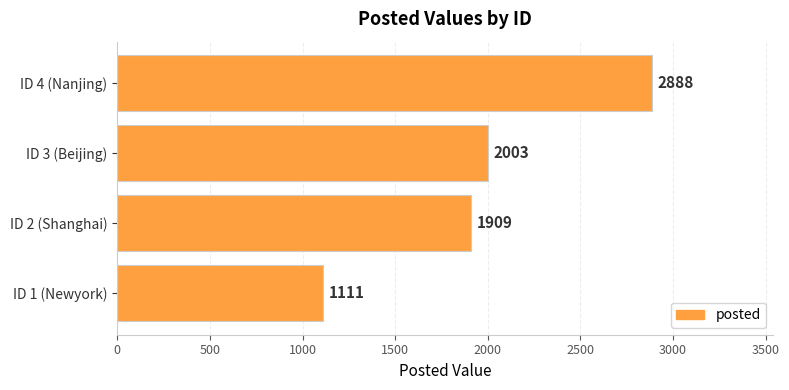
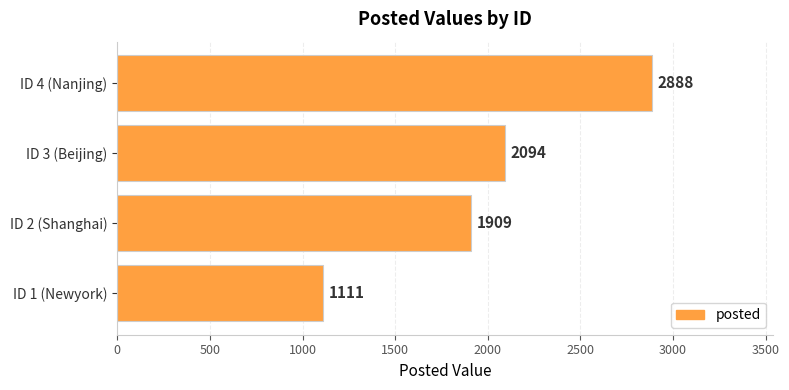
ID 3 (Beijing): 2003 -> 2094
